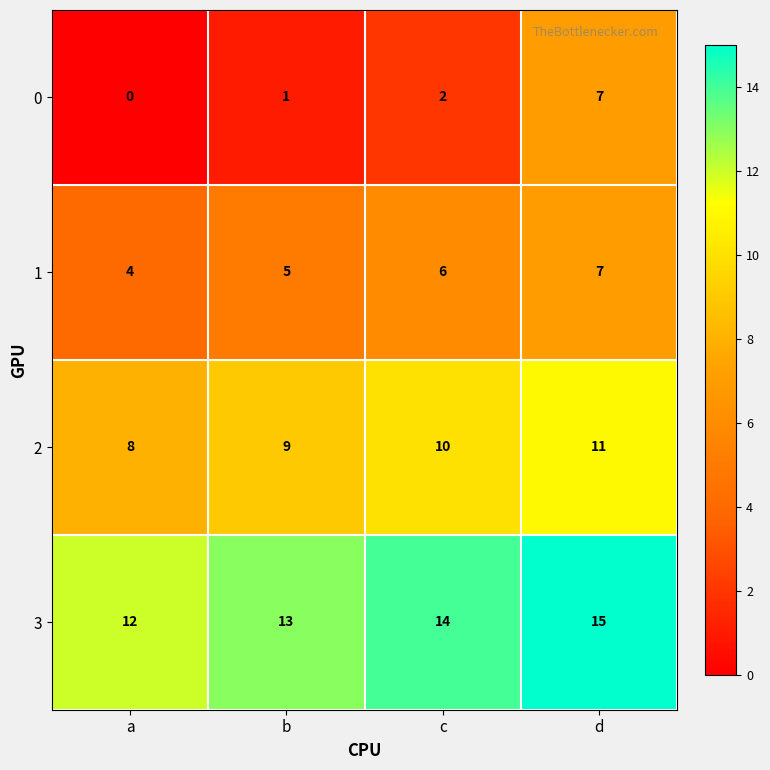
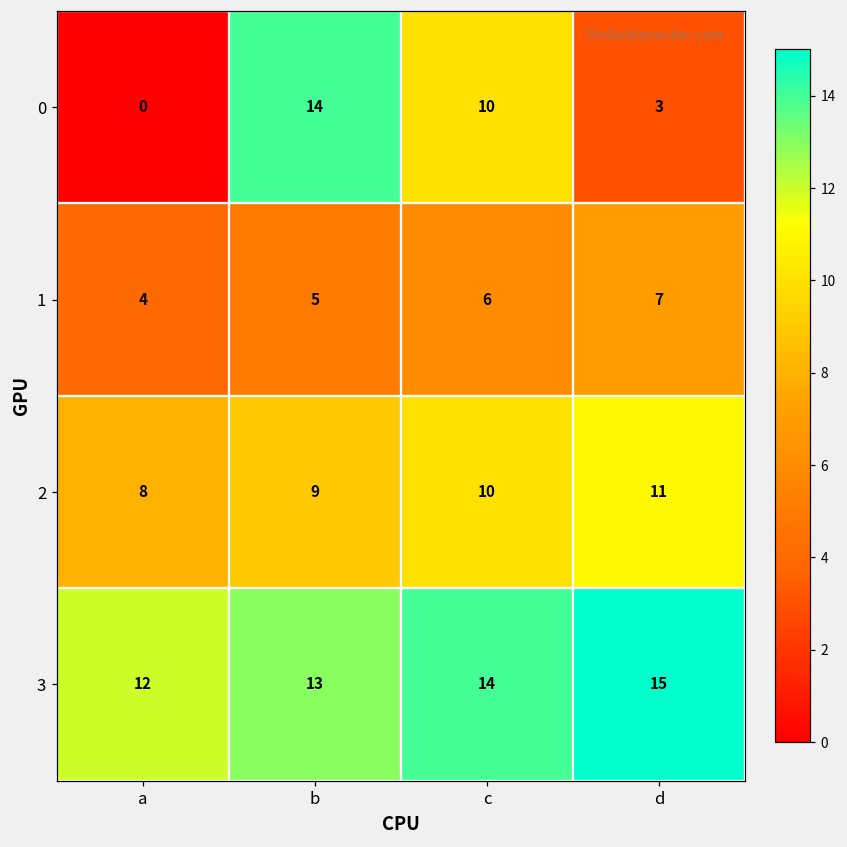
0, b: 1 -> 14
0, c: 2 -> 10
0, d: 7 -> 3
